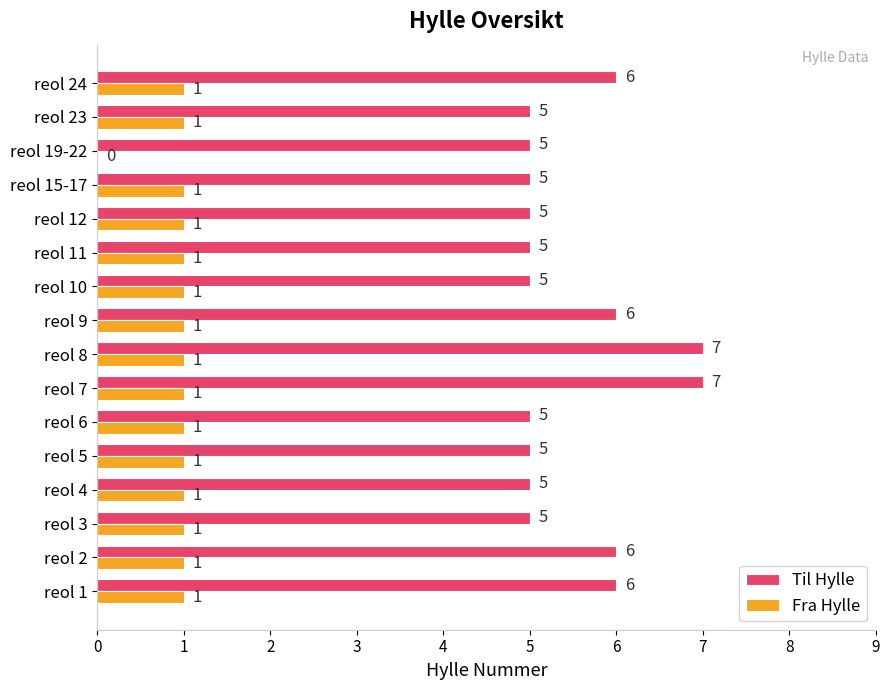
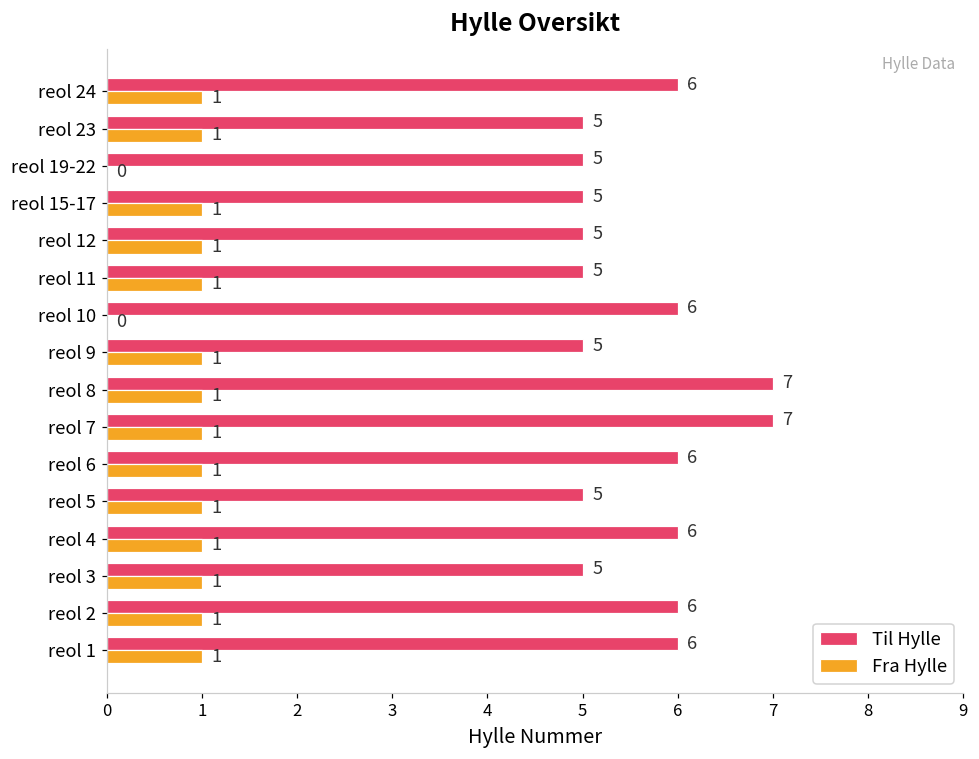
Til Hylle, reol 10: 5 -> 6
Fra Hylle, reol 10: 1 -> 0
Til Hylle, reol 9: 6 -> 5
Til Hylle, reol 6: 5 -> 6
Til Hylle, reol 4: 5 -> 6
